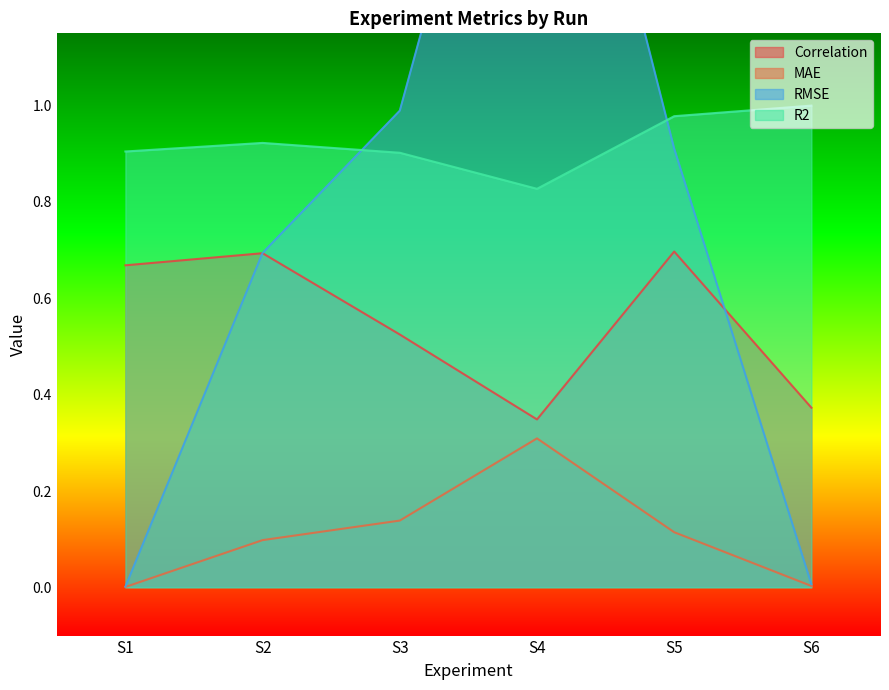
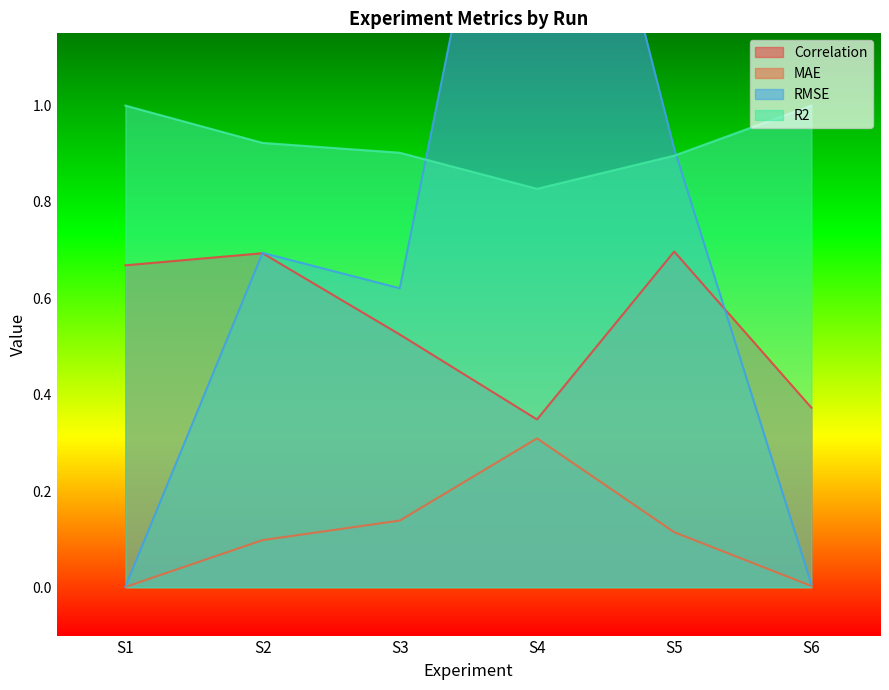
R2, S1: 0.90 -> 1.00
RMSE, S3: 0.99 -> 0.62
R2, S5: 0.98 -> 0.90
